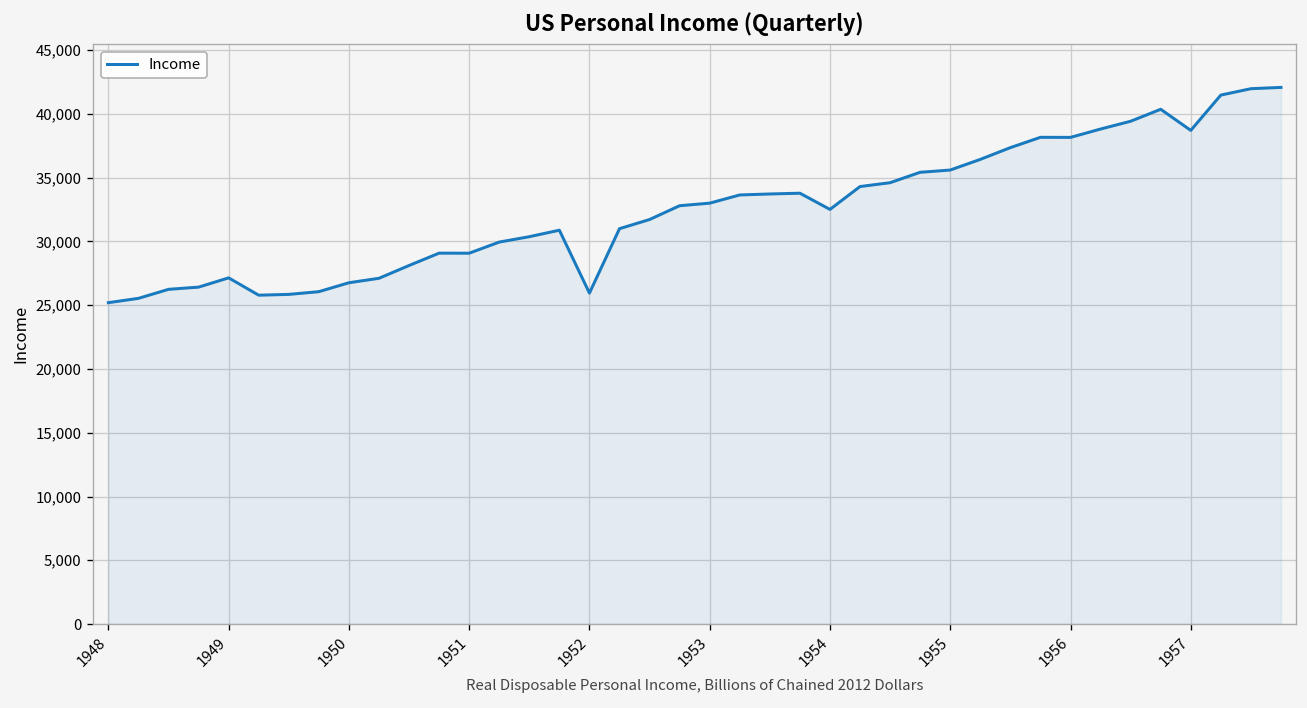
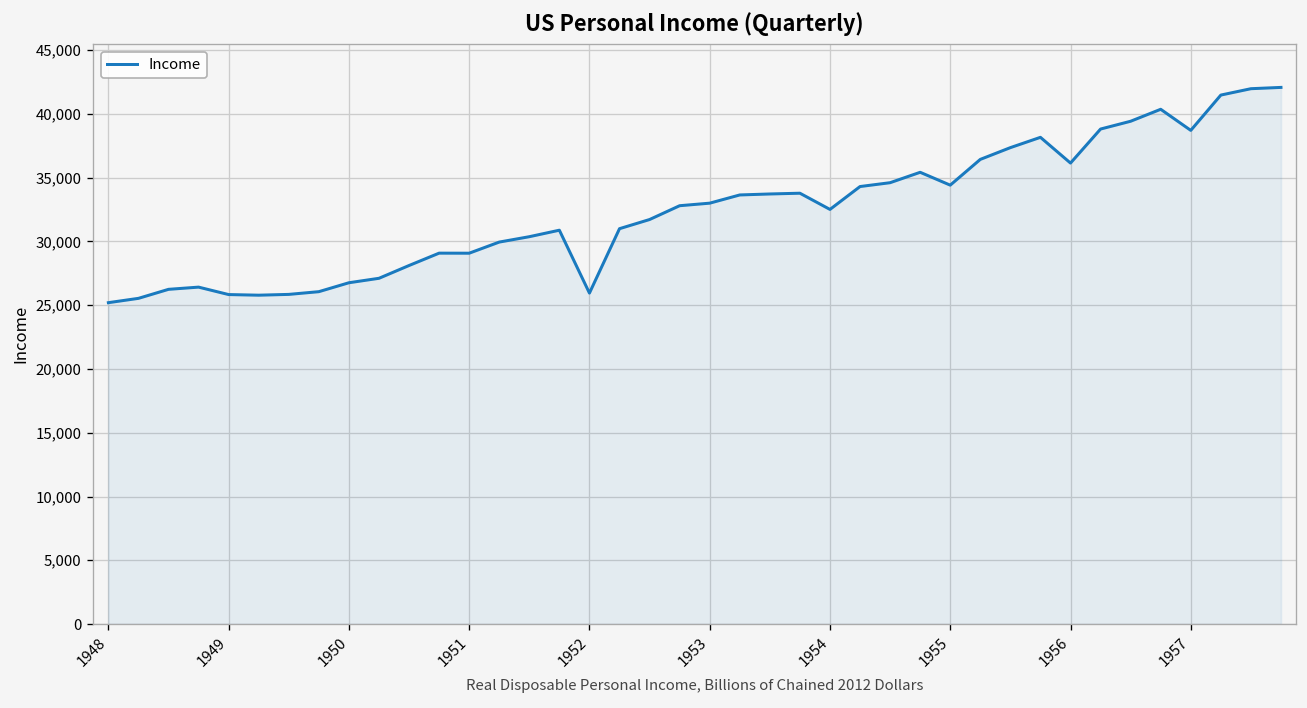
1949: 27,100 -> 25,800
1955: 35,600 -> 34,400
1956: 38,200 -> 36,100
